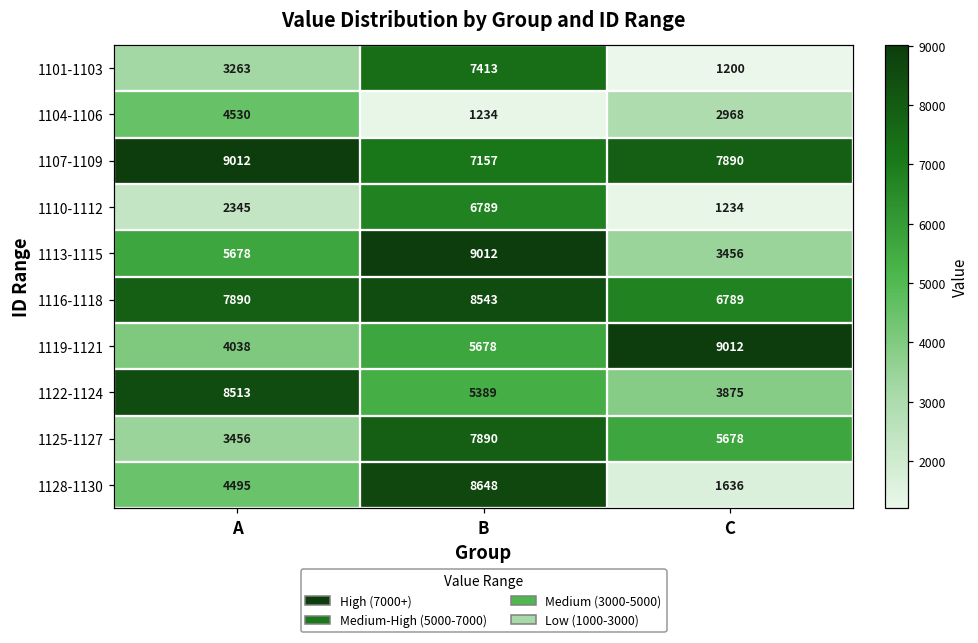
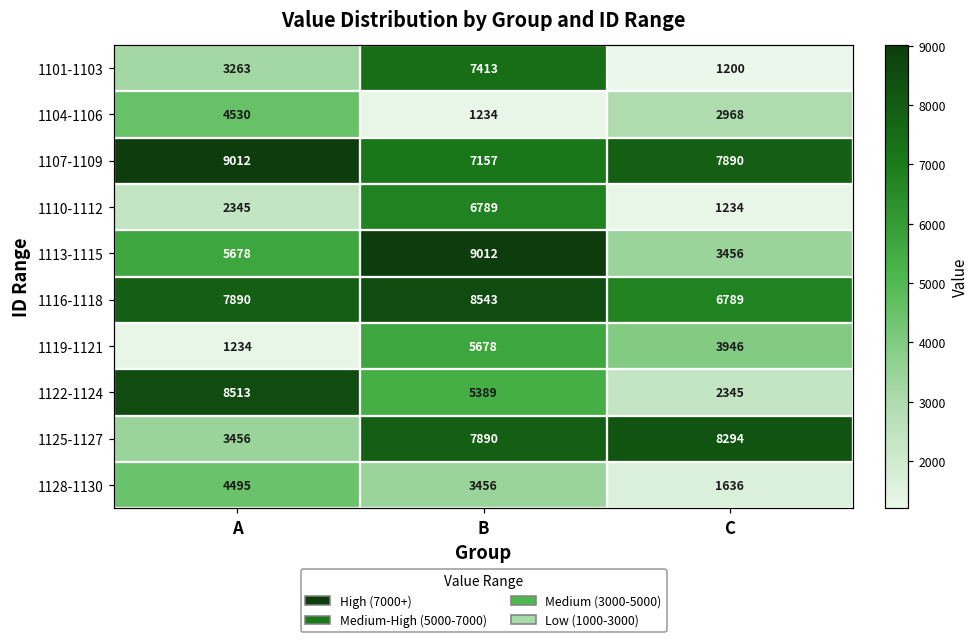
1119-1121, A: 4038 -> 1234
1119-1121, C: 9012 -> 3946
1122-1124, C: 3875 -> 2345
1125-1127, C: 5678 -> 8294
1128-1130, B: 8648 -> 3456
